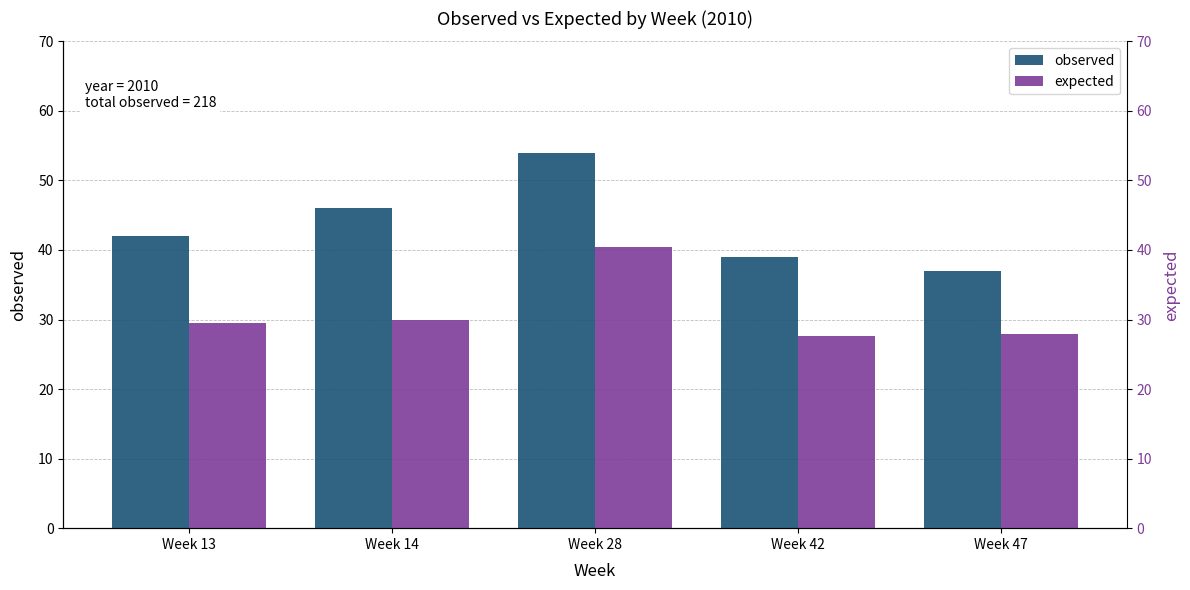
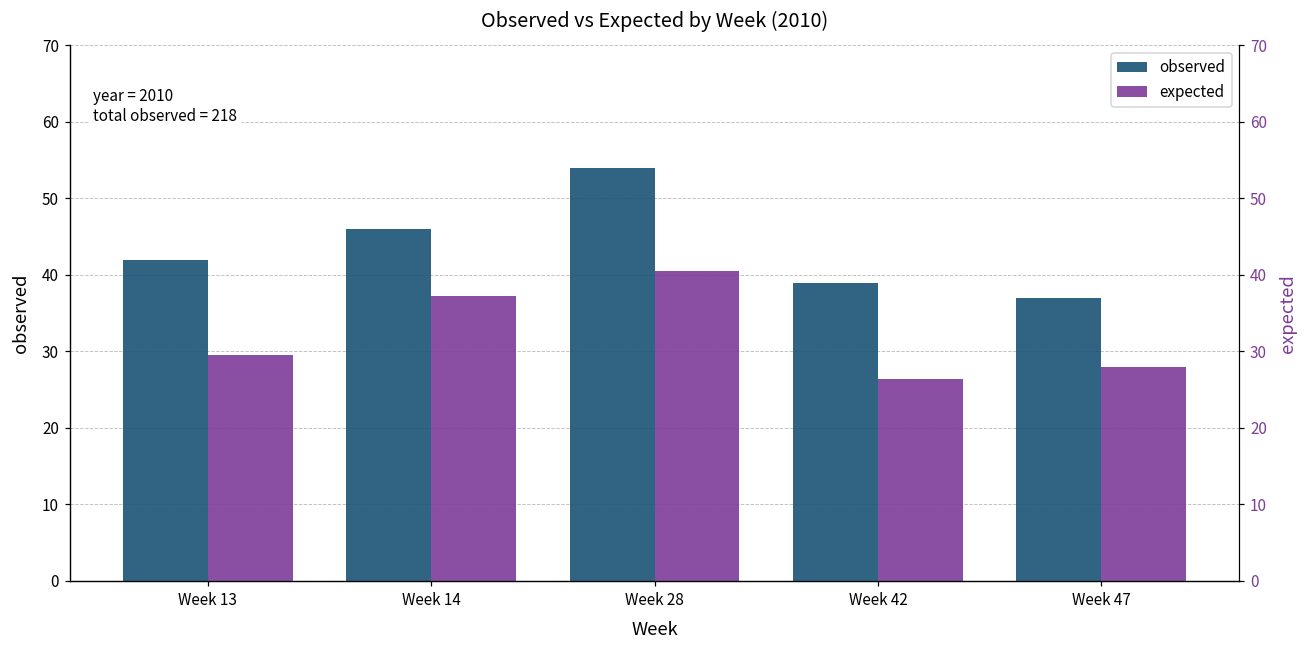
expected, Week 14: 30 -> 37
expected, Week 42: 28 -> 26
